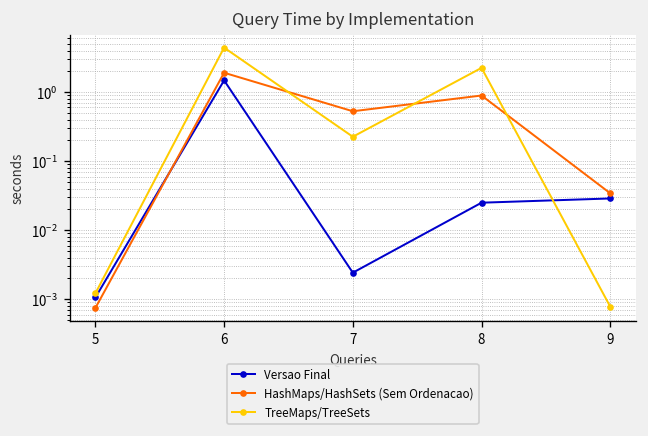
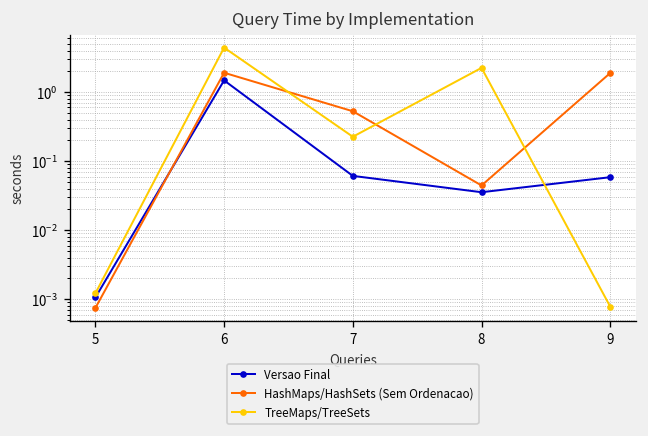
Versao Final, 7: 0.0024 -> 0.06
Versao Final, 8: 0.03 -> 0.04
HashMaps/HashSets (Sem Ordenacao), 8: 0.9 -> 0.04
Versao Final, 9: 0.03 -> 0.06
HashMaps/HashSets (Sem Ordenacao), 9: 0.03 -> 1.9
